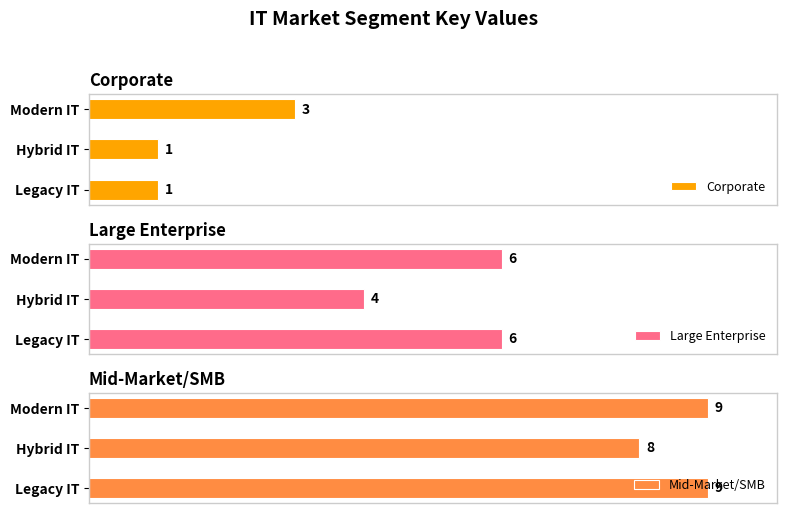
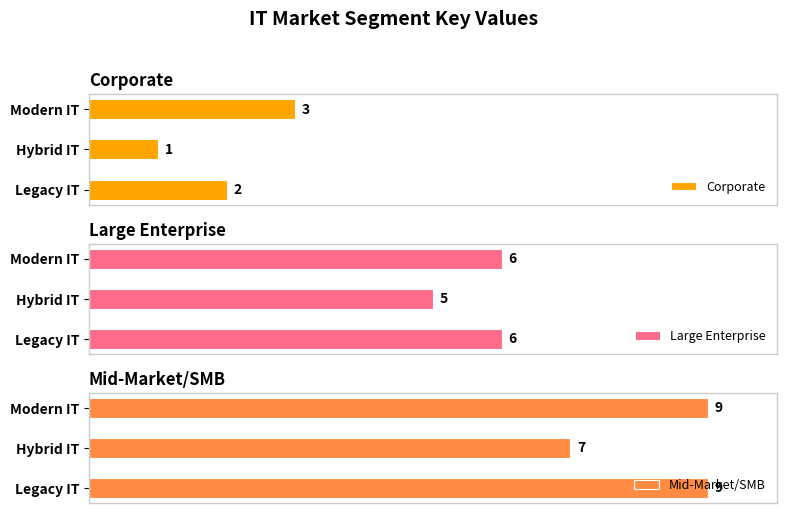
Corporate, Legacy IT: 1 -> 2
Large Enterprise, Hybrid IT: 4 -> 5
Mid-Market/SMB, Hybrid IT: 8 -> 7
